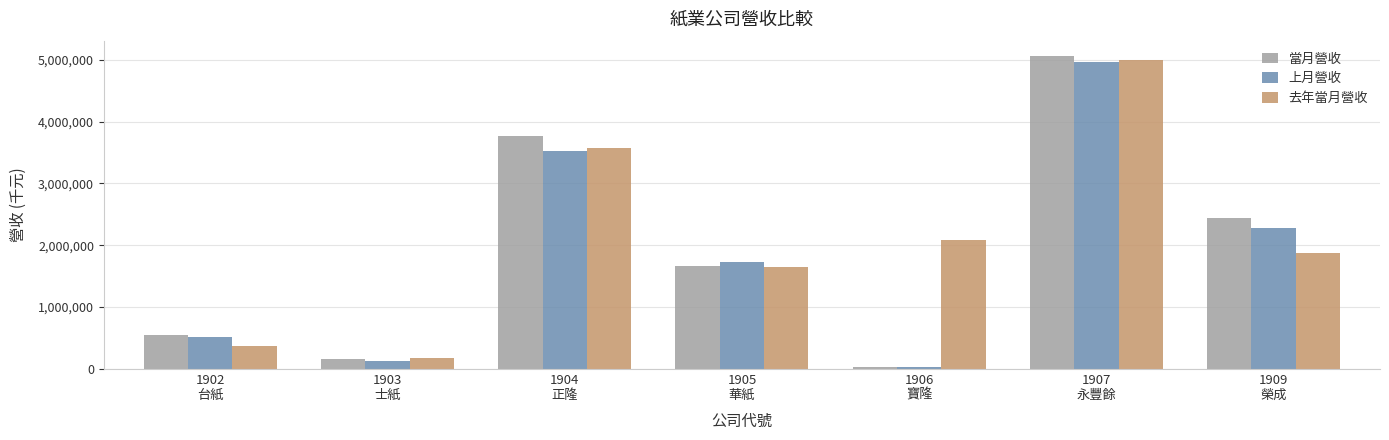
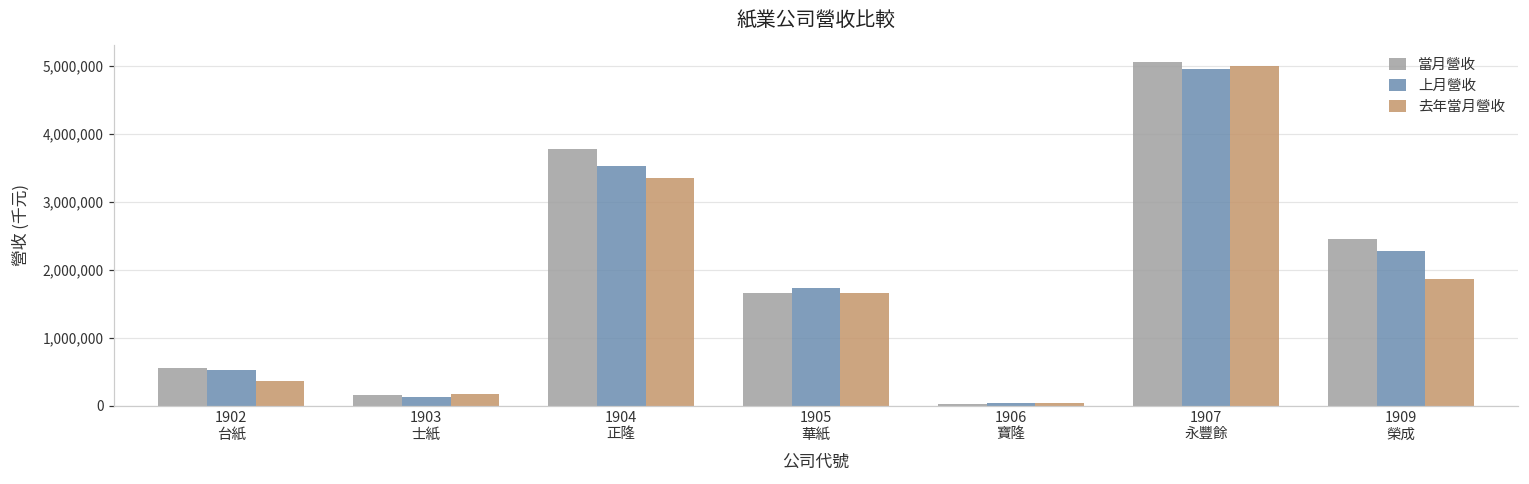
去年當月營收, 1904 正隆: 3,600,000 -> 3,400,000
去年當月營收, 1906 寶隆: 2,100,000 -> 0
